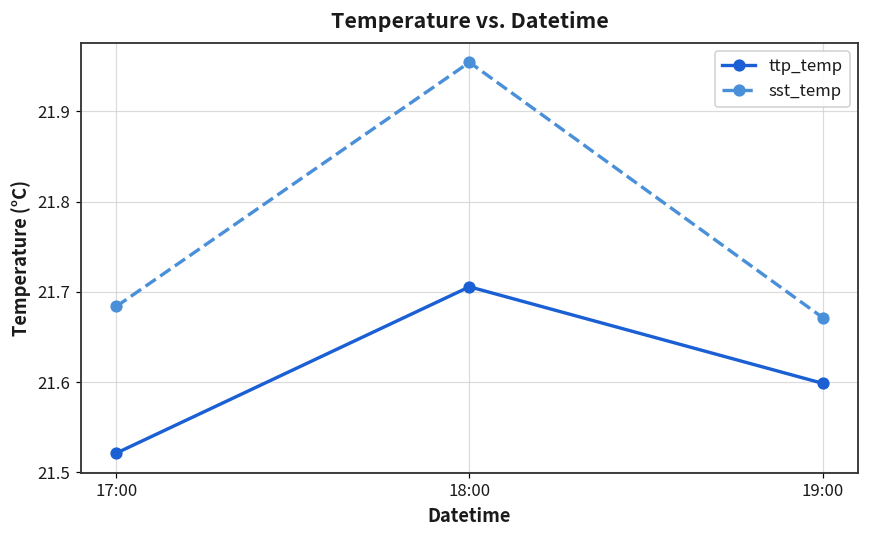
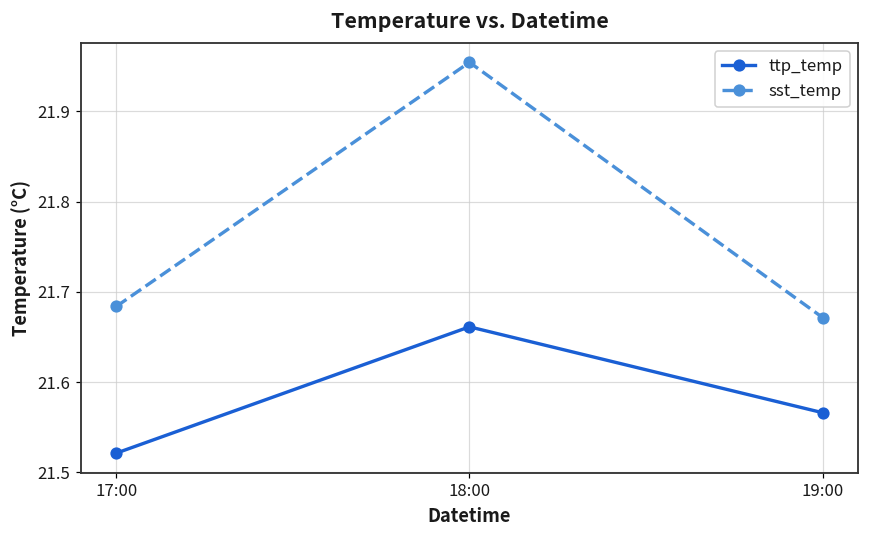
ttp_temp, 18:00: 21.71 -> 21.66
ttp_temp, 19:00: 21.60 -> 21.57
